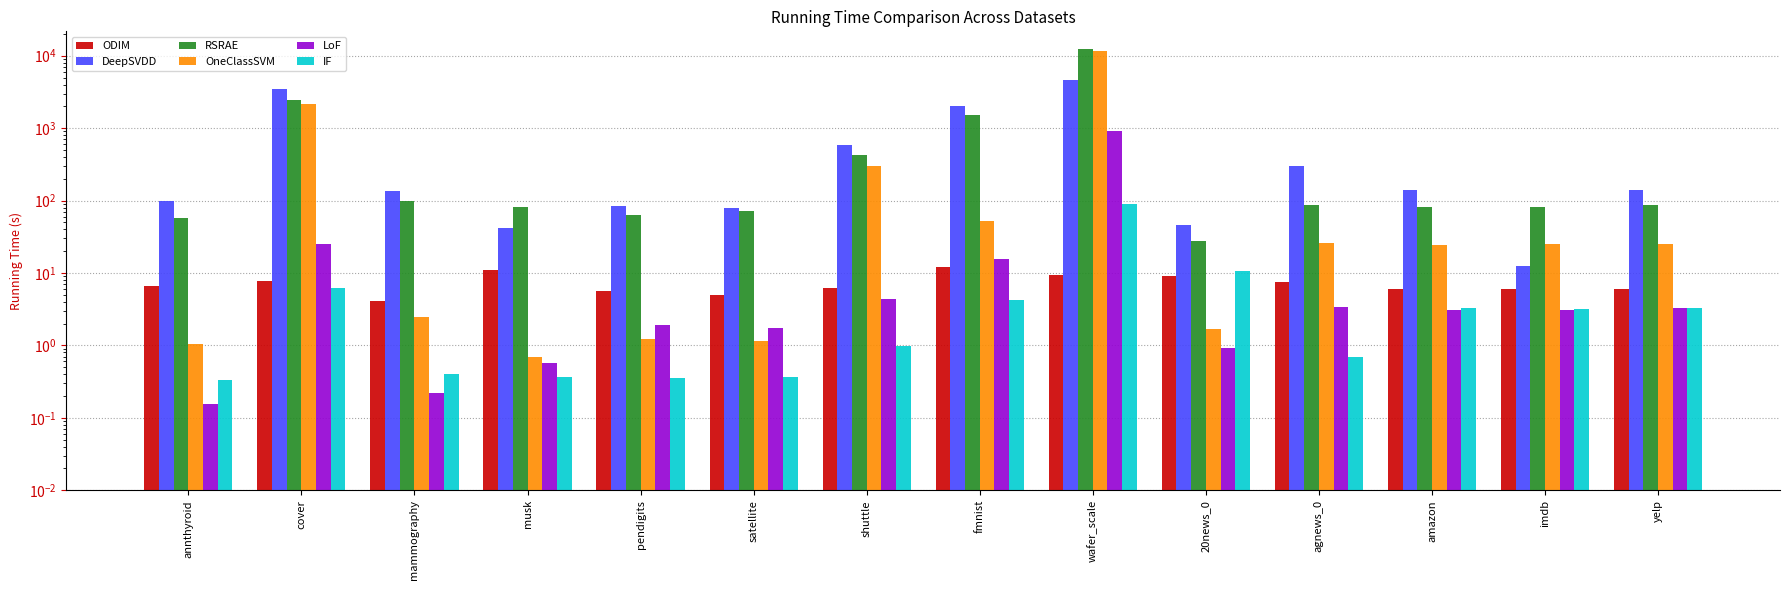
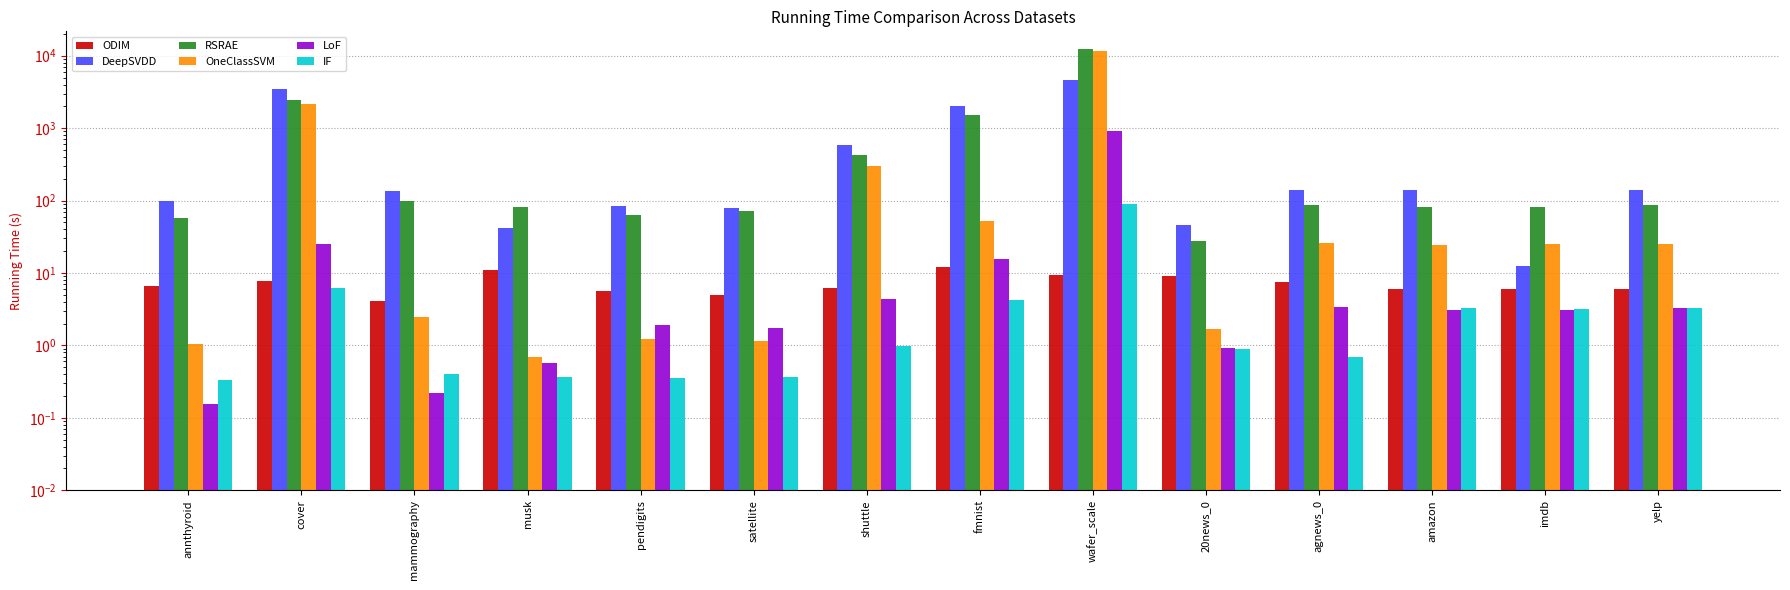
IF, 20news_0: 10 -> 0.9
DeepSVDD, agnews_0: 300 -> 140
